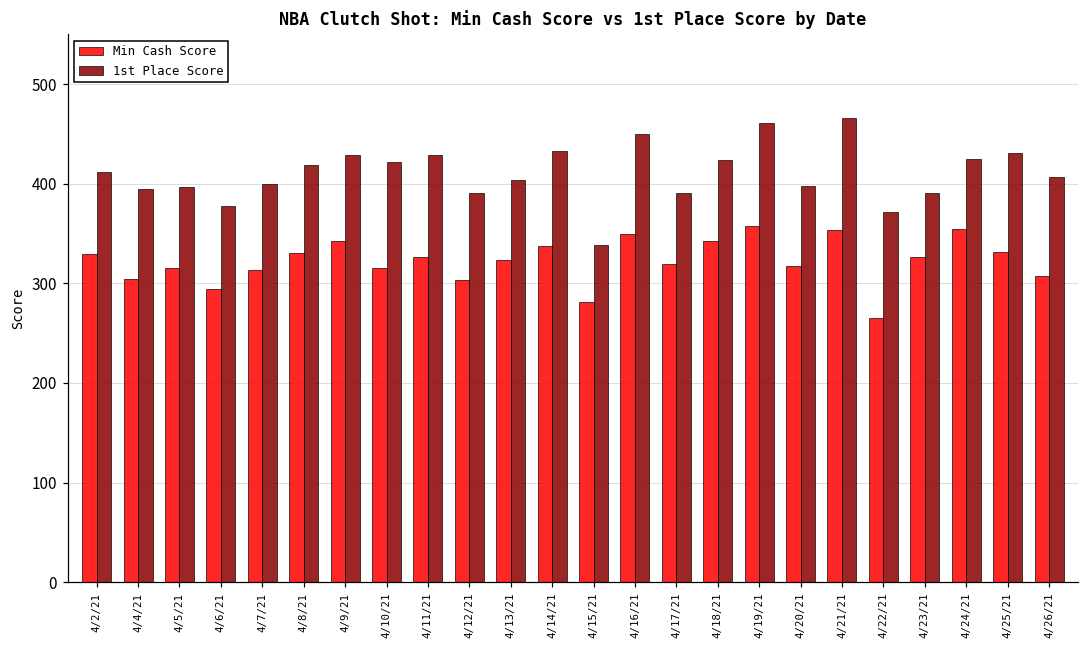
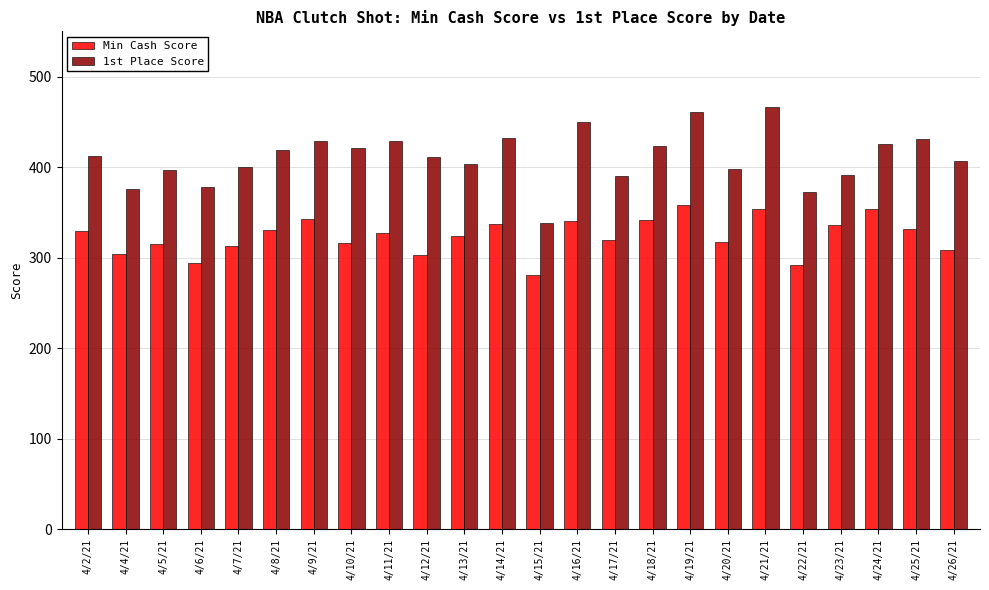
1st Place Score, 4/4/21: 390 -> 380
1st Place Score, 4/12/21: 390 -> 410
Min Cash Score, 4/16/21: 350 -> 340
Min Cash Score, 4/22/21: 270 -> 290
Min Cash Score, 4/23/21: 330 -> 340
